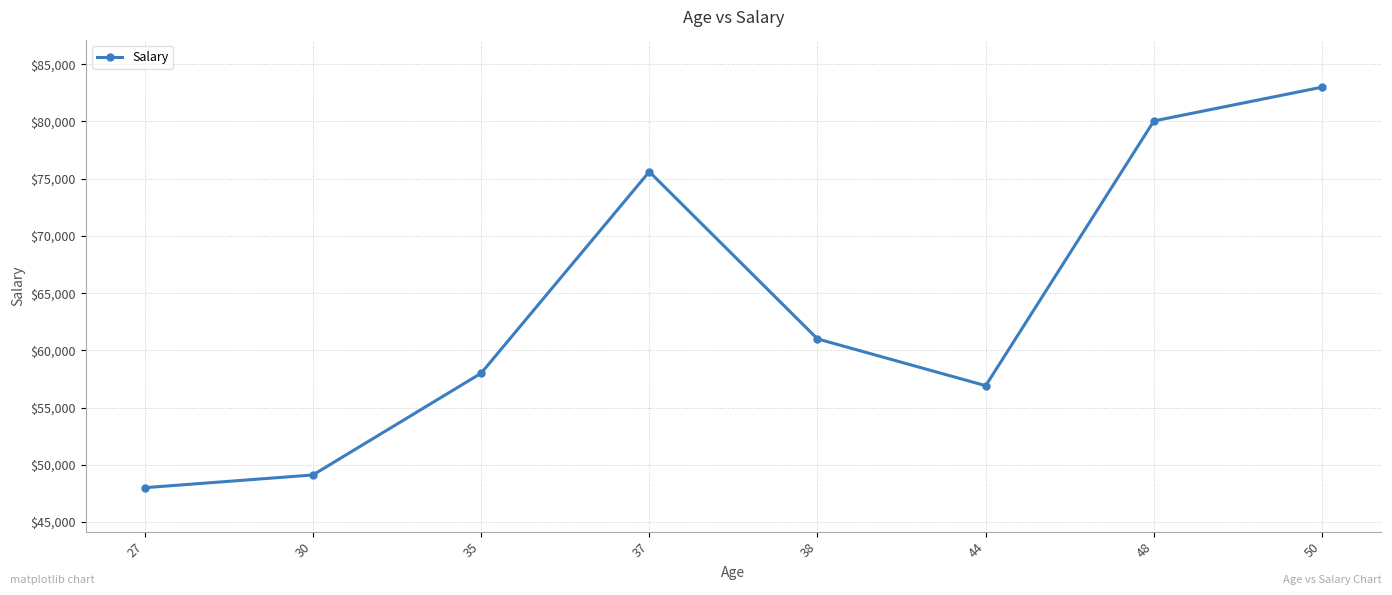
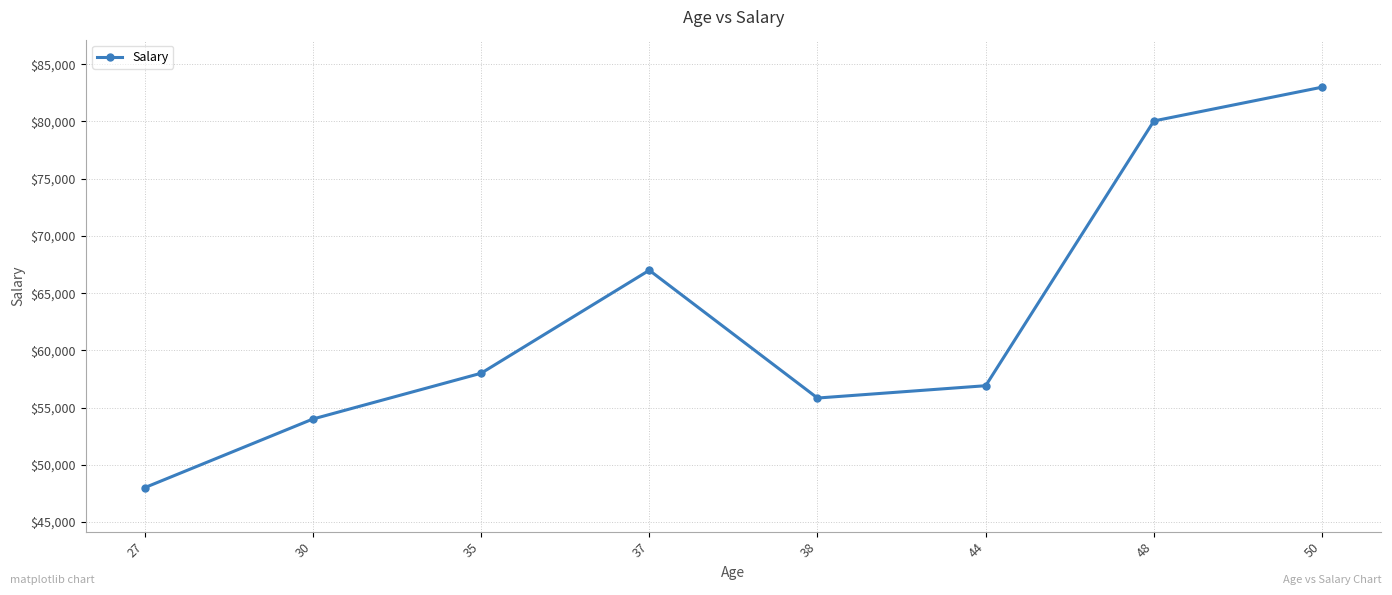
30: $49,100 -> $54,000
37: $75,600 -> $67,000
38: $61,000 -> $55,800
